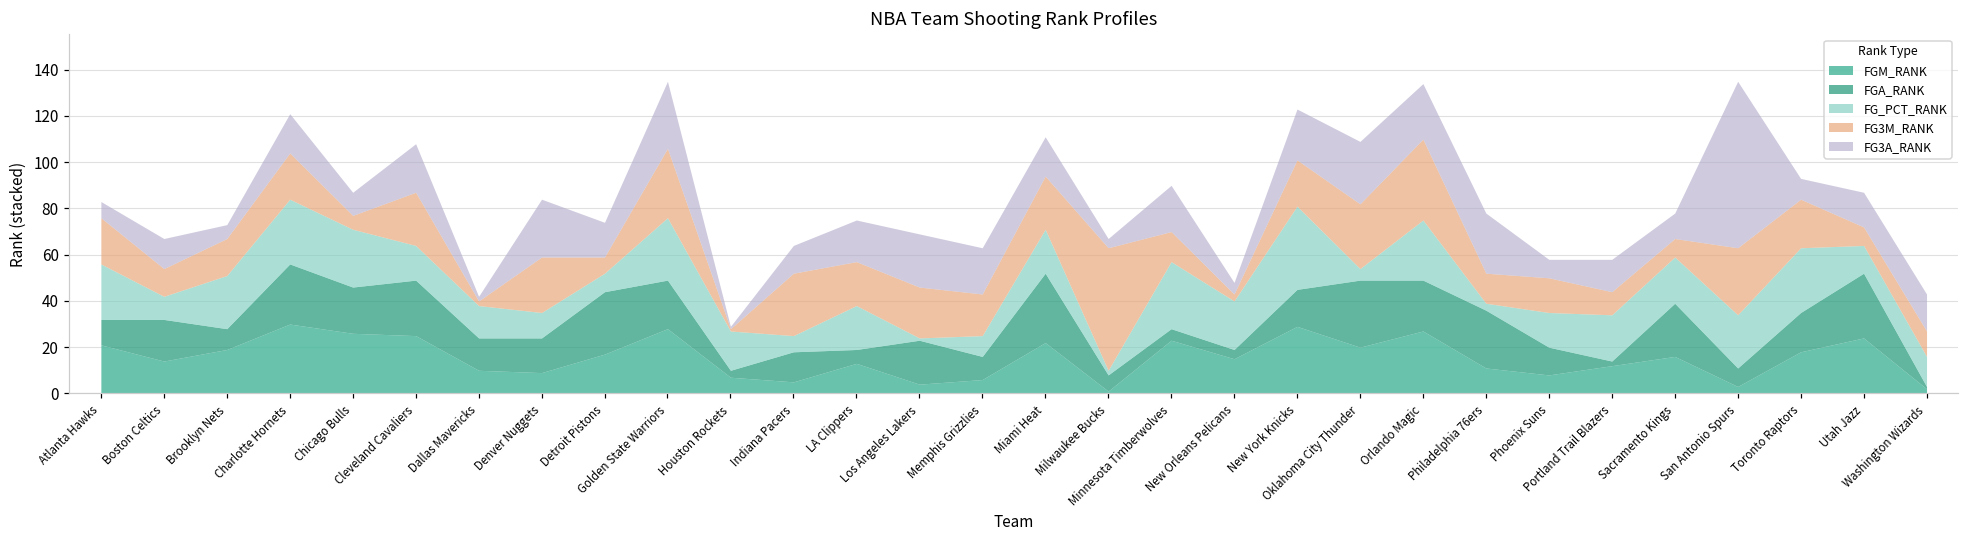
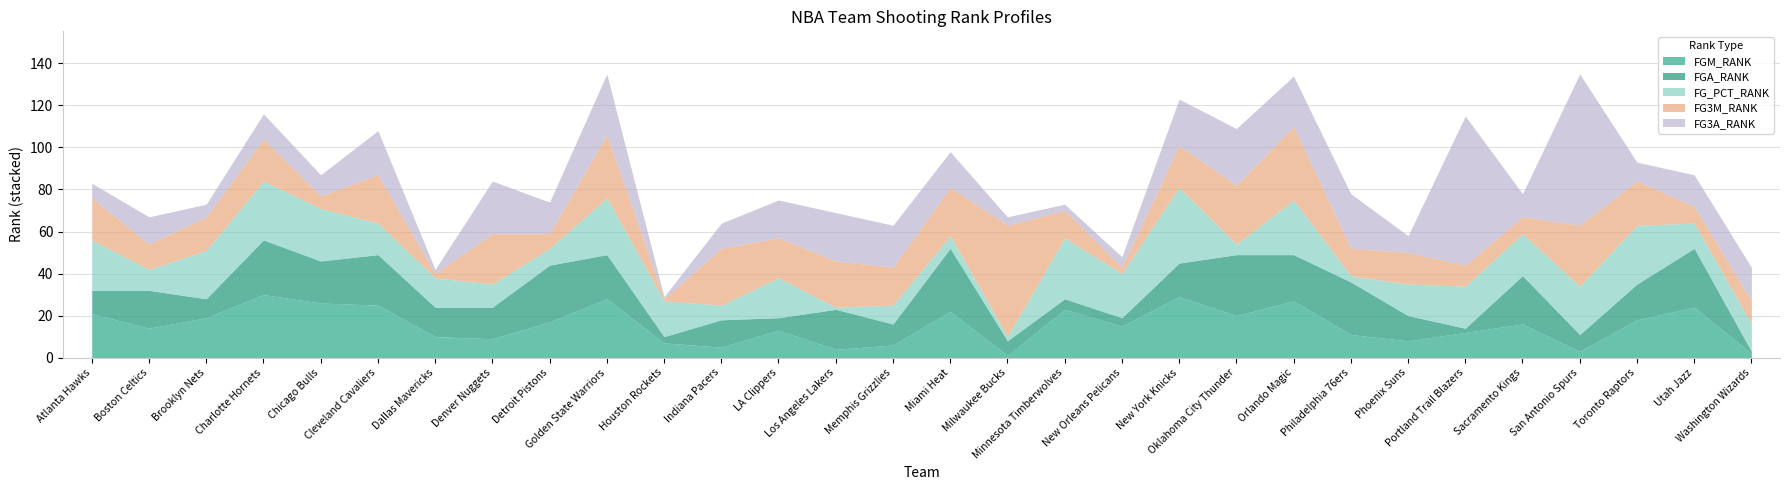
FG3A_RANK, Charlotte Hornets: 17 -> 12
FG_PCT_RANK, Miami Heat: 19 -> 6
FG3A_RANK, Minnesota Timberwolves: 20 -> 3
FG3A_RANK, Portland Trail Blazers: 14 -> 71
